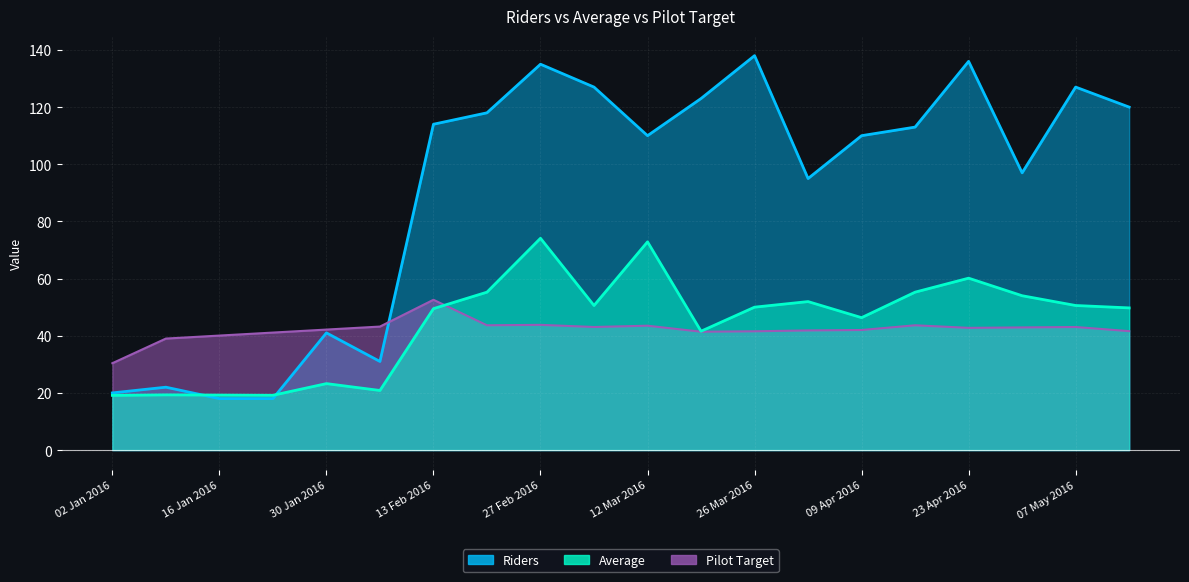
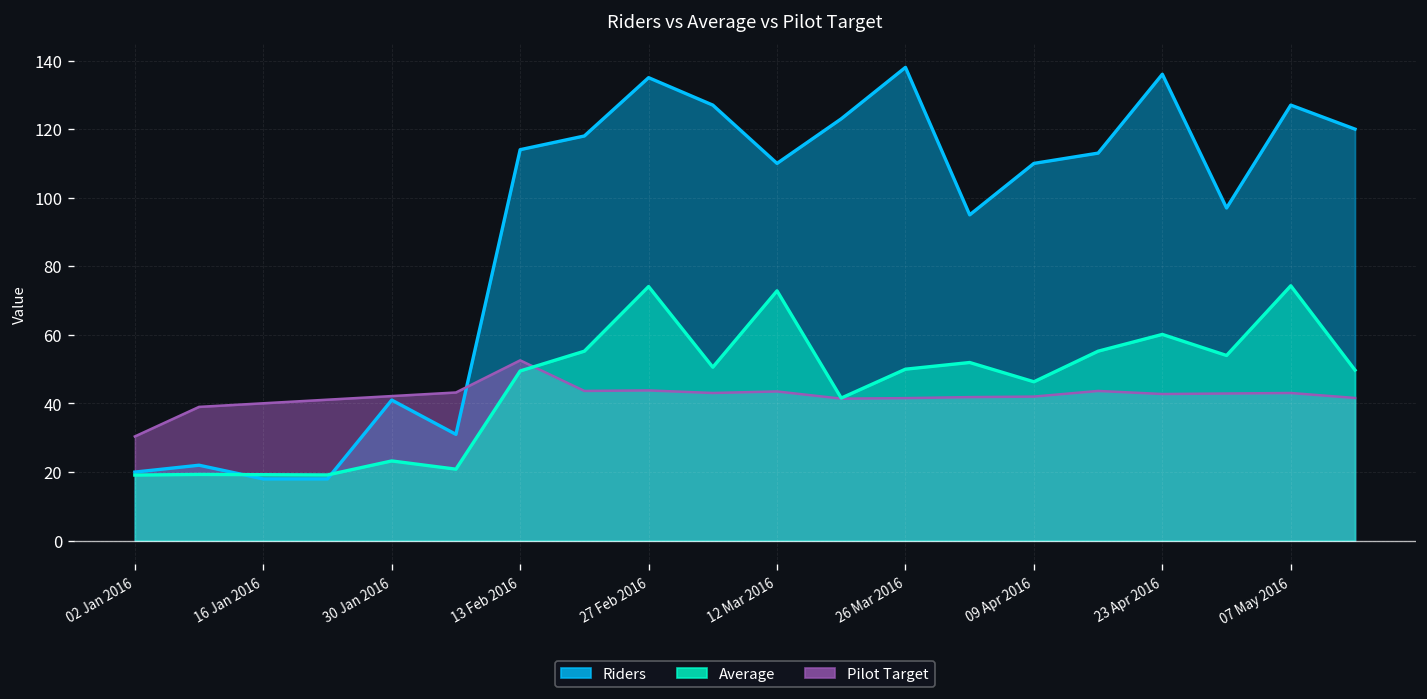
Average, 07 May 2016: 51 -> 74
